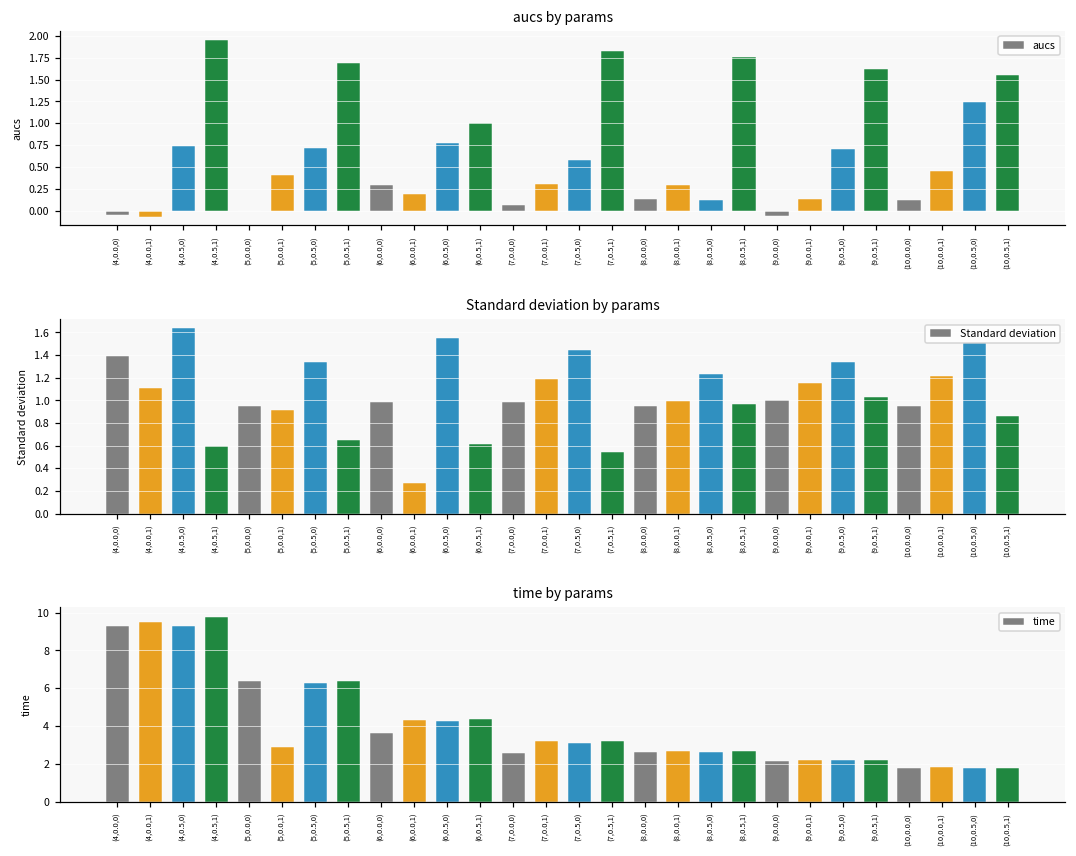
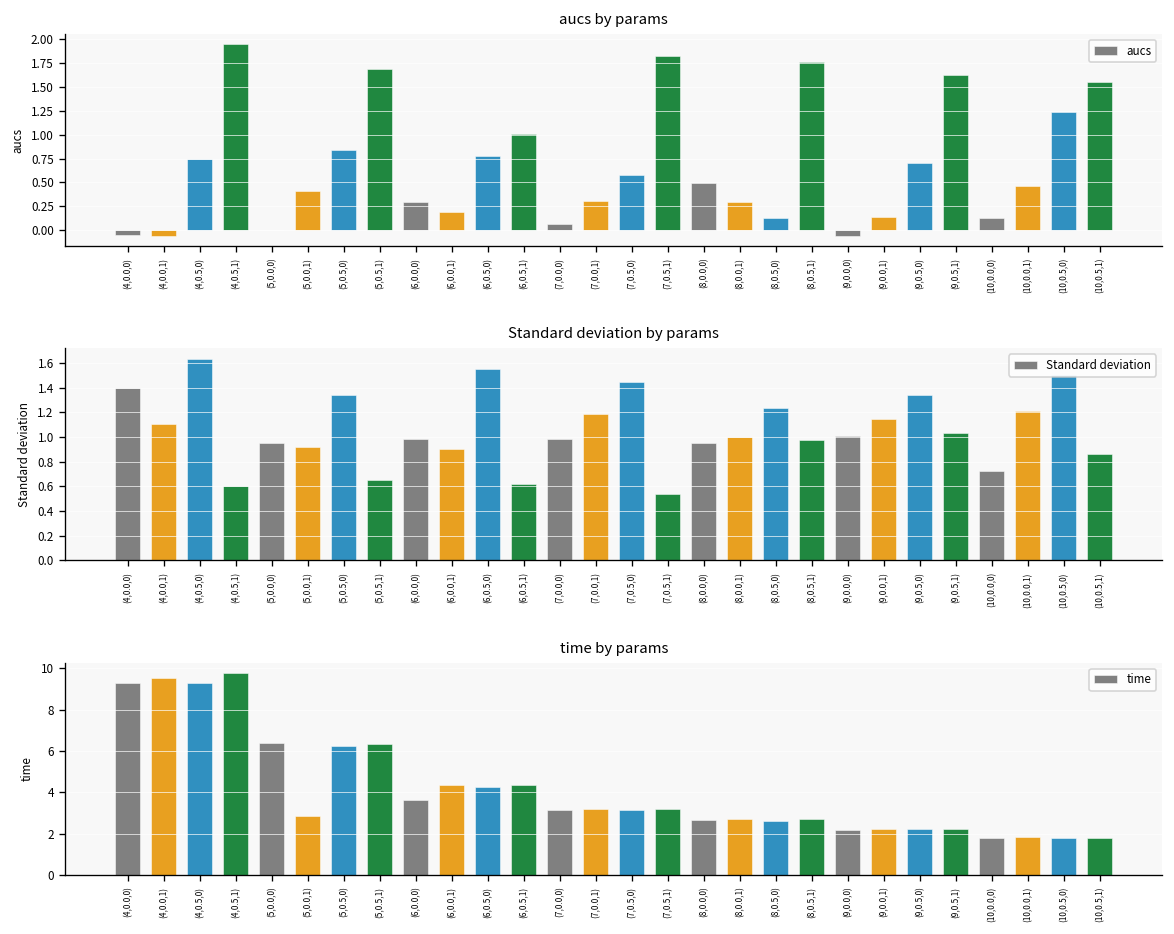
aucs by params, (5,0.5,0): 0.7 -> 0.8
aucs by params, (8,0.0,0): 0.1 -> 0.5
Standard deviation by params, (6,0.0,1): 0.27 -> 0.91
Standard deviation by params, (10,0.0,0): 0.95 -> 0.73
time by params, (7,0.0,0): 2.6 -> 3.1
